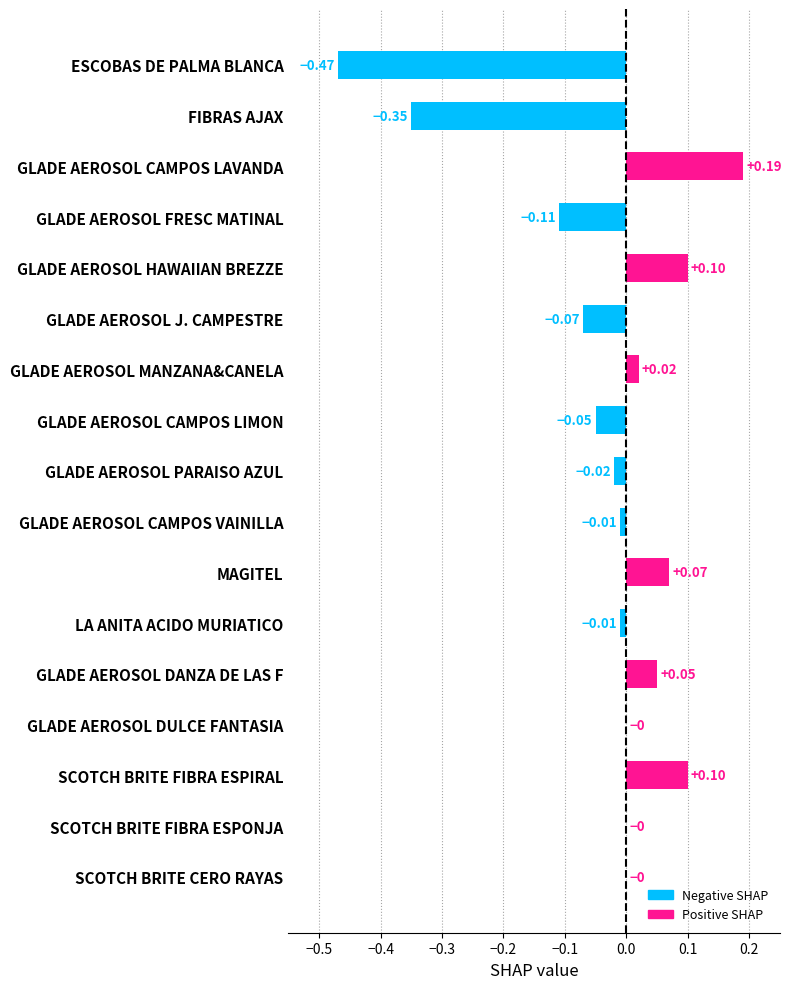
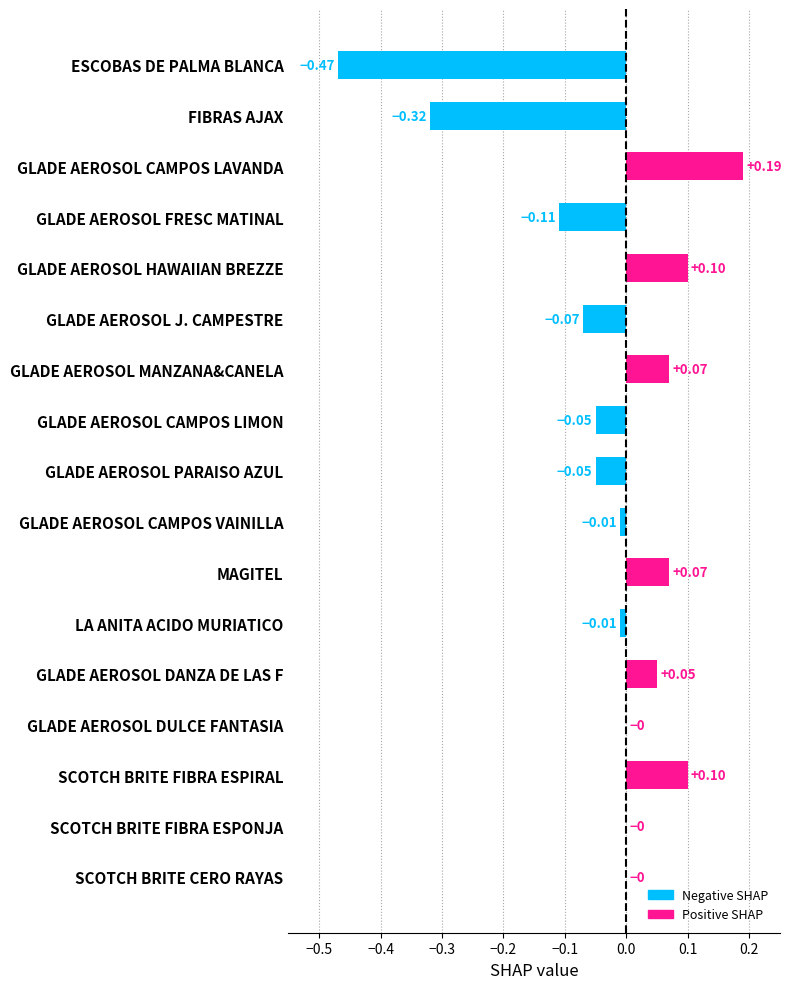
FIBRAS AJAX: -0.35 -> -0.32
GLADE AEROSOL MANZANA&CANELA: +0.02 -> +0.07
GLADE AEROSOL PARAISO AZUL: -0.02 -> -0.05
